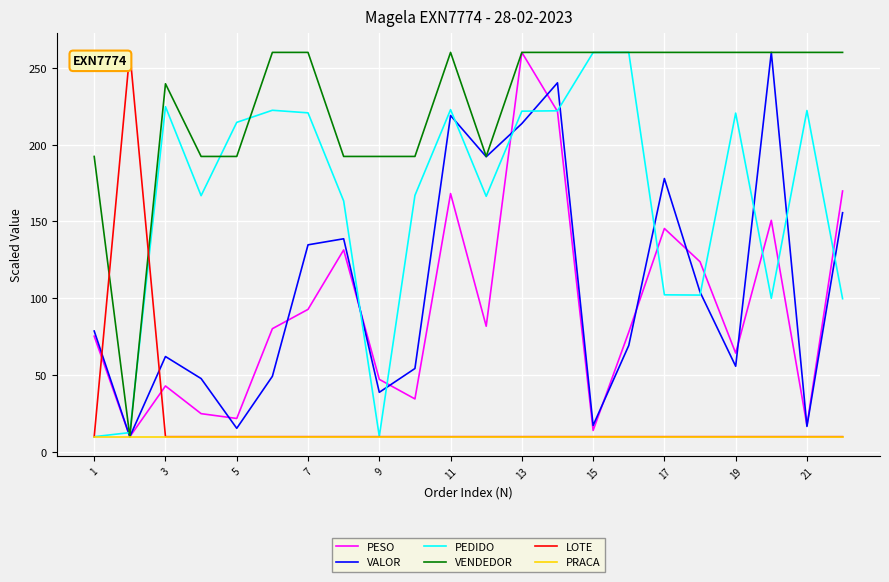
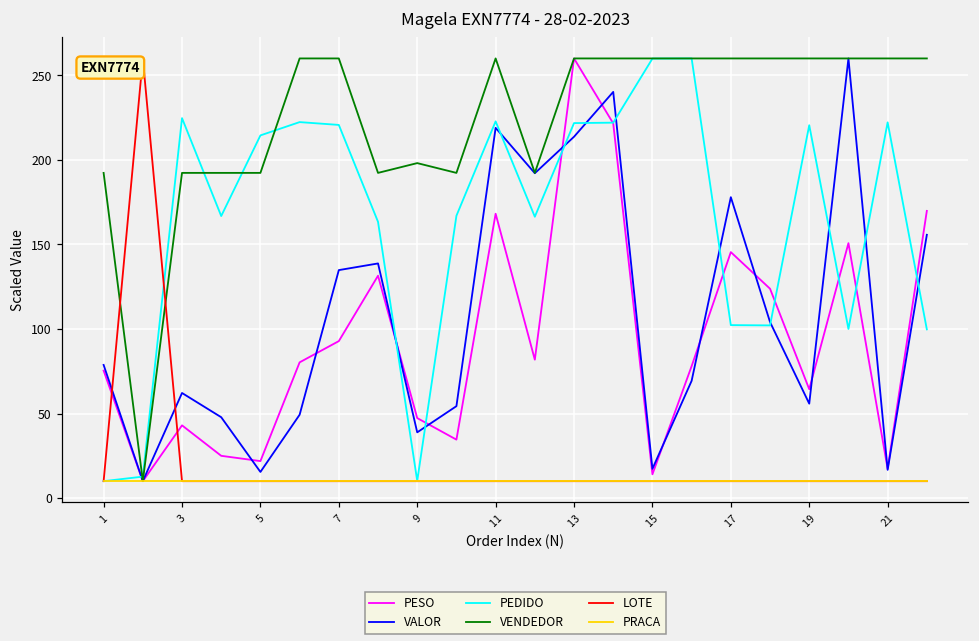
VENDEDOR, 3: 240 -> 192
VENDEDOR, 9: 192 -> 198
